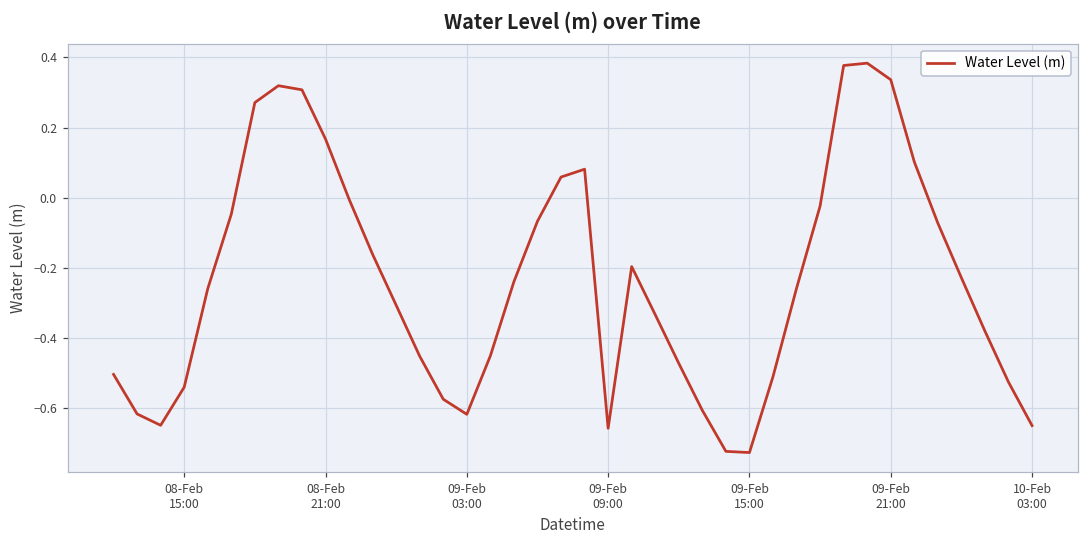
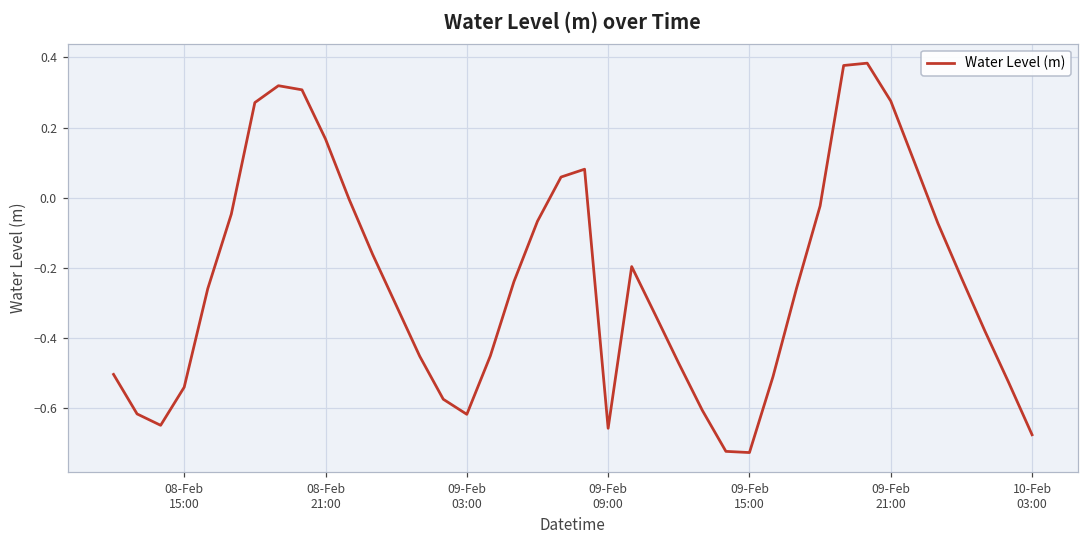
09-Feb 21:00: 0.34 -> 0.28
10-Feb 03:00: -0.65 -> -0.68
